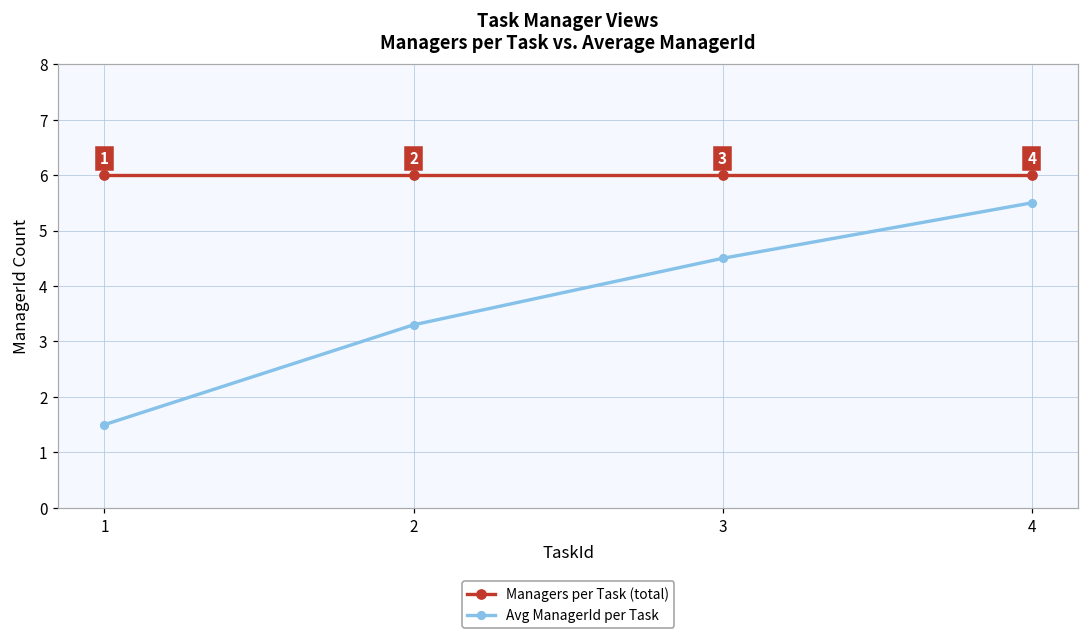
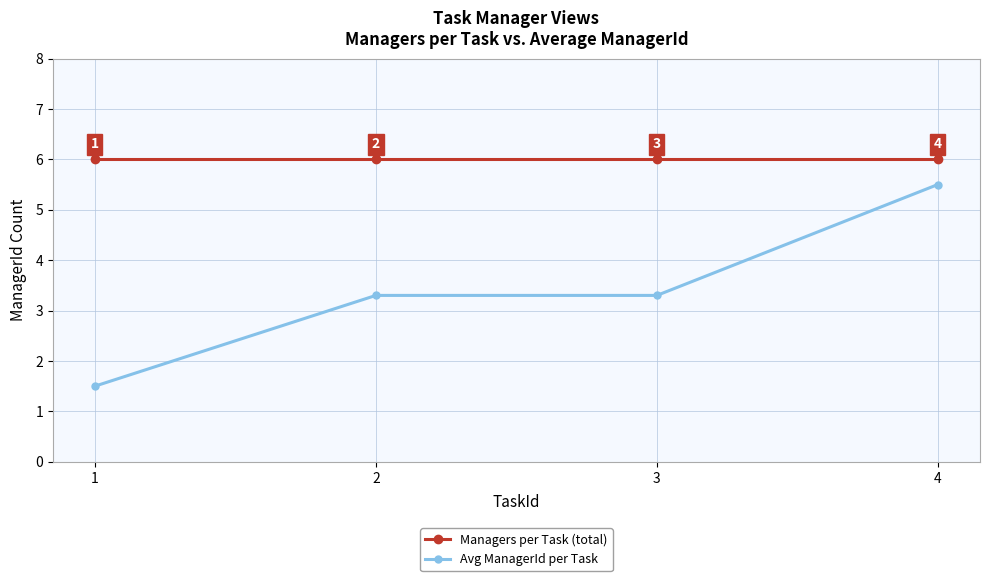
Avg ManagerId per Task, 3: 4.5 -> 3.3
